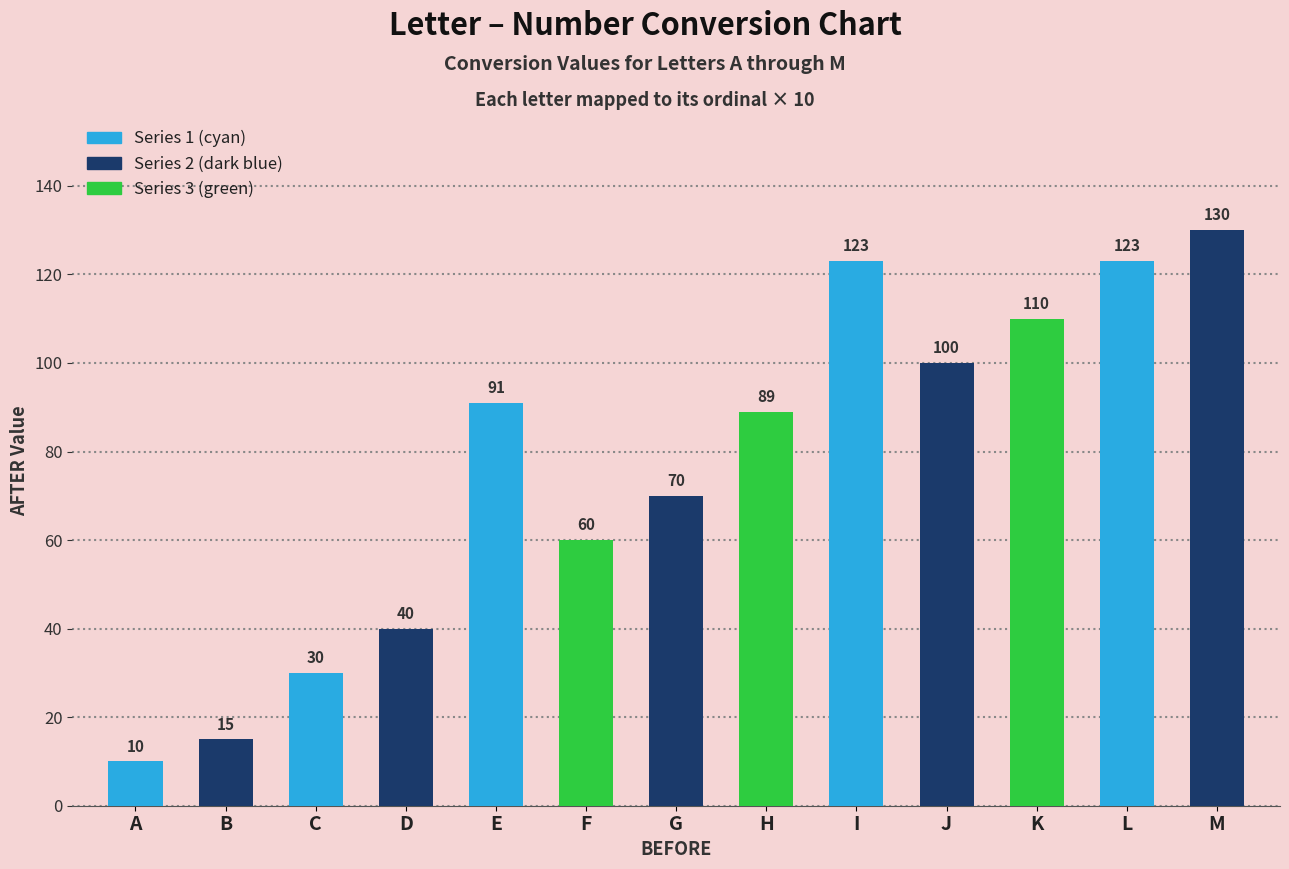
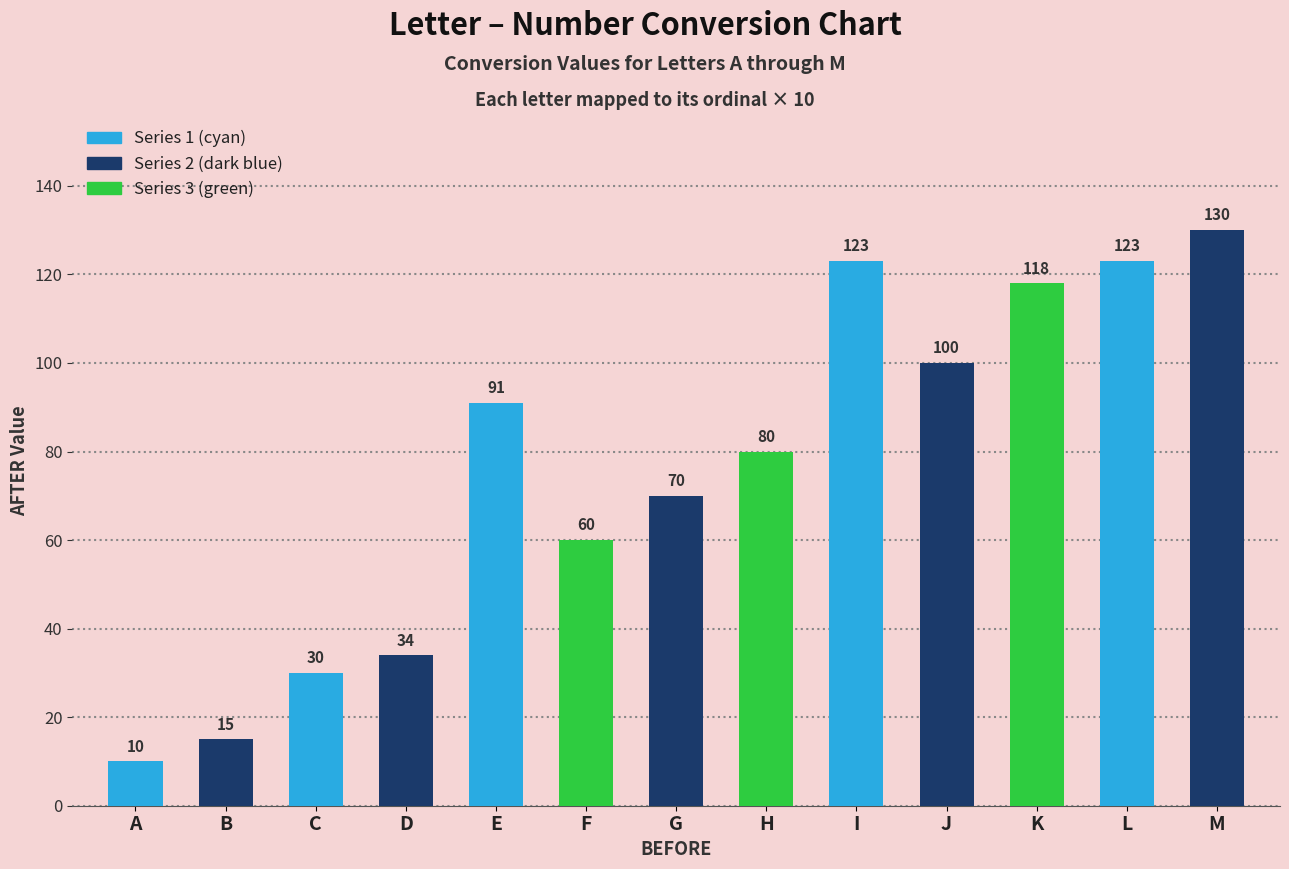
D: 40 -> 34
H: 89 -> 80
K: 110 -> 118
